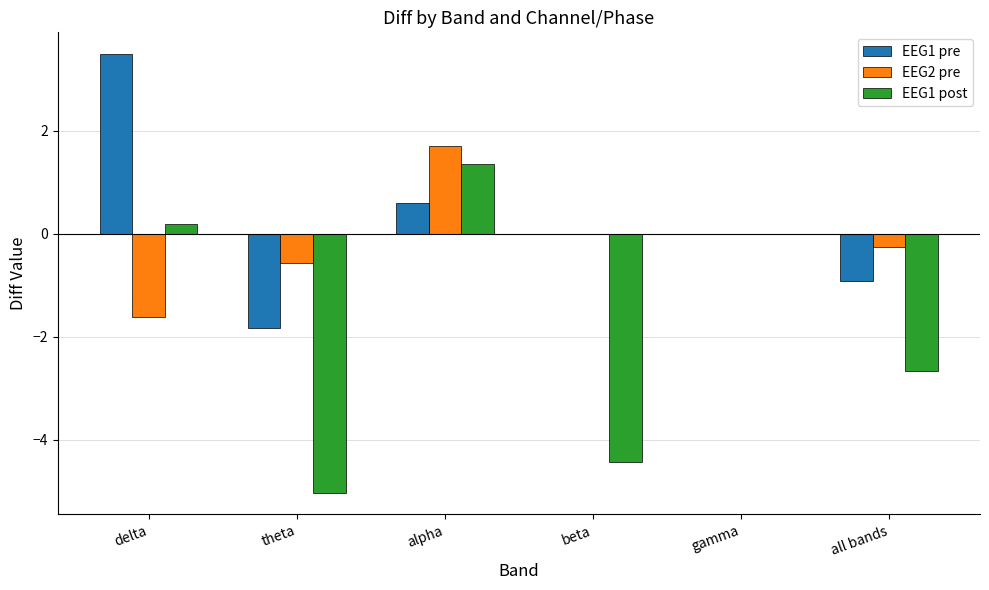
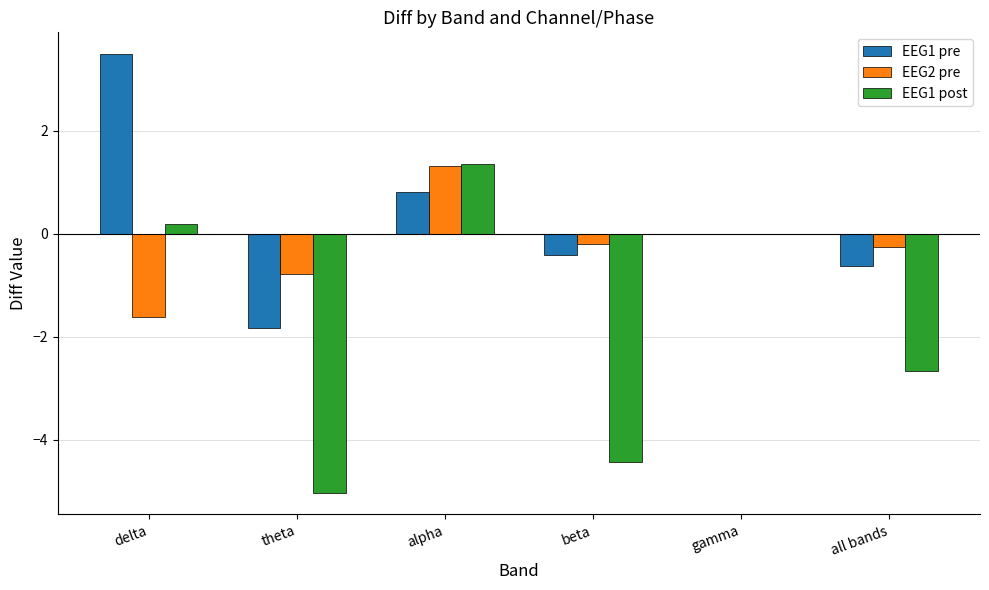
EEG2 pre, theta: -0.6 -> -0.8
EEG1 pre, alpha: 0.6 -> 0.8
EEG2 pre, alpha: 1.7 -> 1.3
EEG1 pre, beta: 0.0 -> -0.4
EEG2 pre, beta: 0.0 -> -0.2
EEG1 pre, all bands: -0.9 -> -0.6
